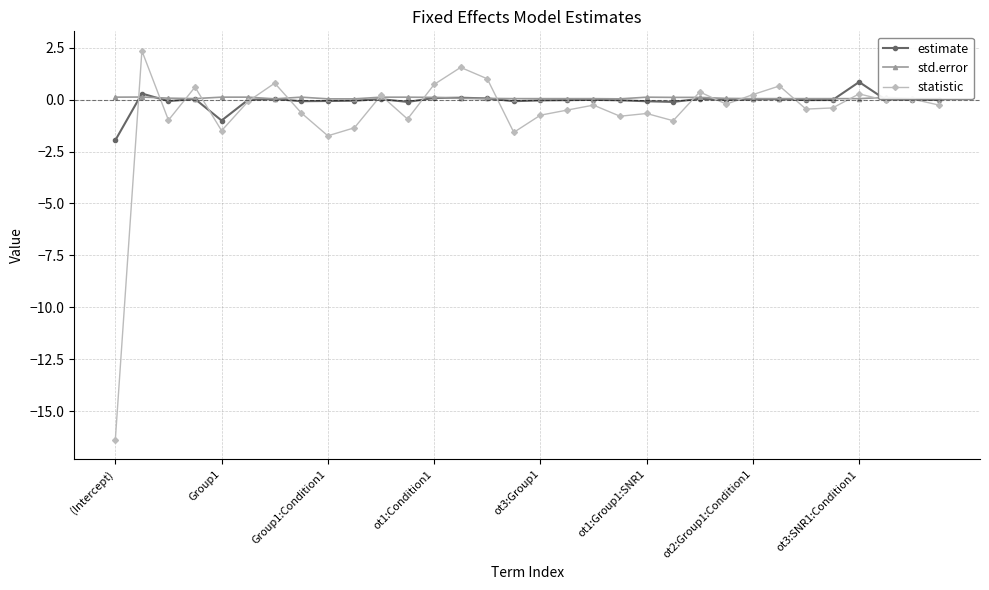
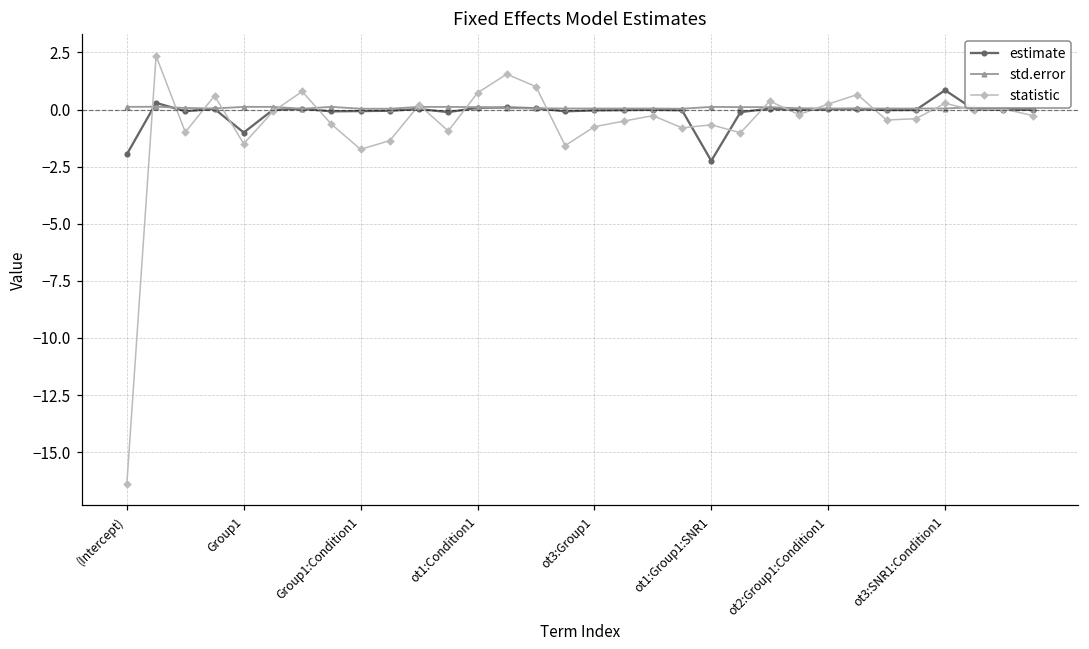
estimate, ot1:Group1:SNR1: -0.1 -> -2.2
